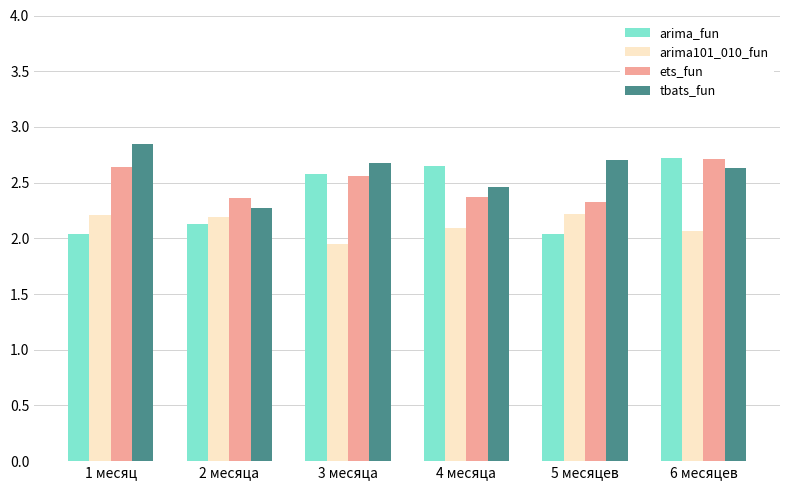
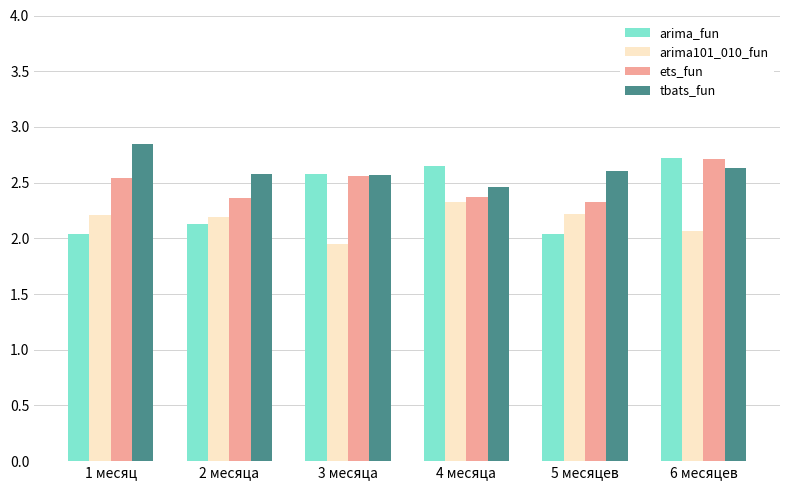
ets_fun, 1 месяц: 2.64 -> 2.54
tbats_fun, 2 месяца: 2.27 -> 2.58
tbats_fun, 3 месяца: 2.68 -> 2.57
arima101_010_fun, 4 месяца: 2.09 -> 2.33
tbats_fun, 5 месяцев: 2.7 -> 2.6
